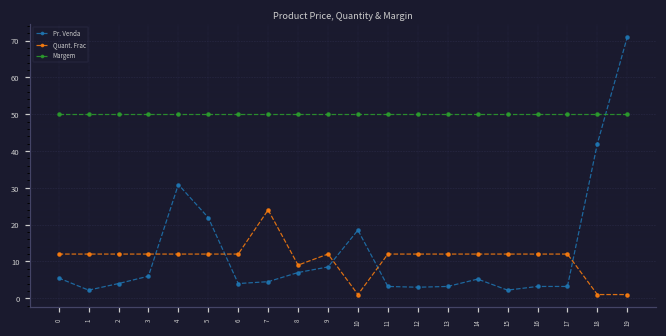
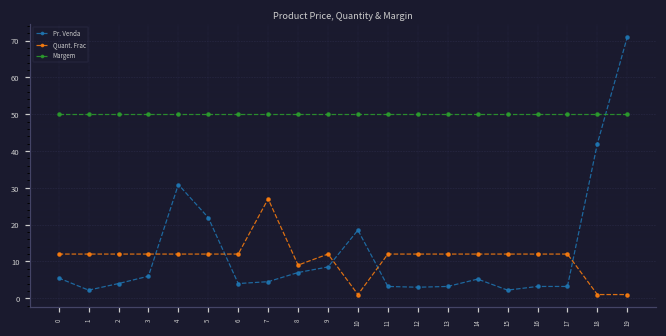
Quant. Frac, 7: 24 -> 27
